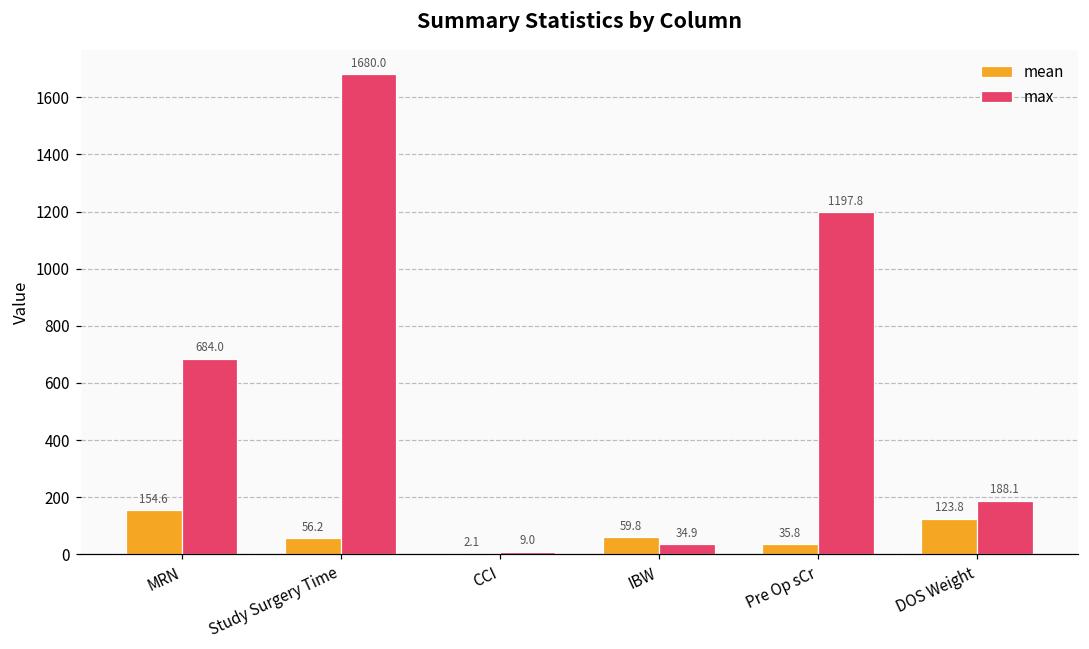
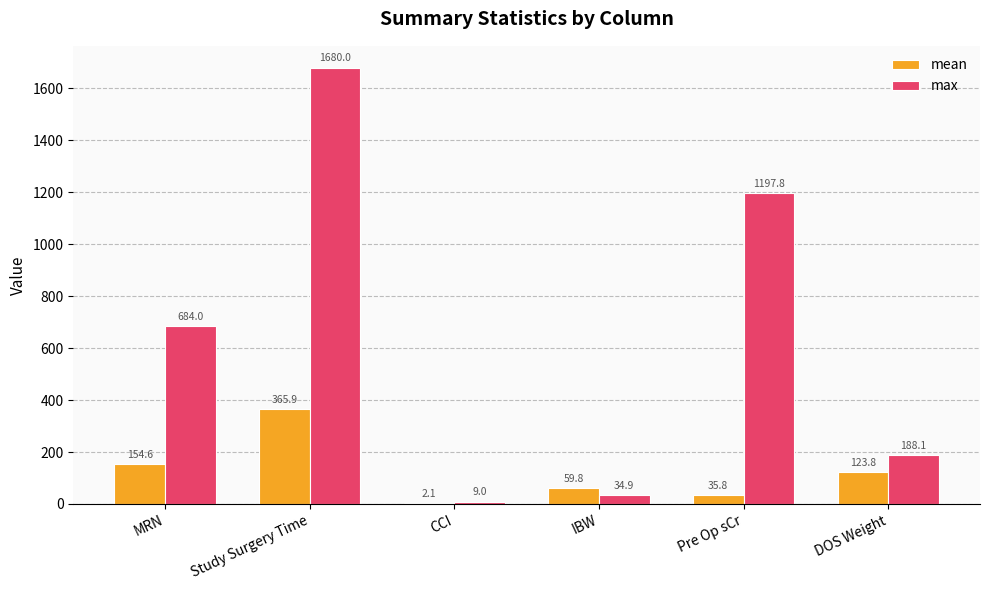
mean, Study Surgery Time: 56.2 -> 365.9
